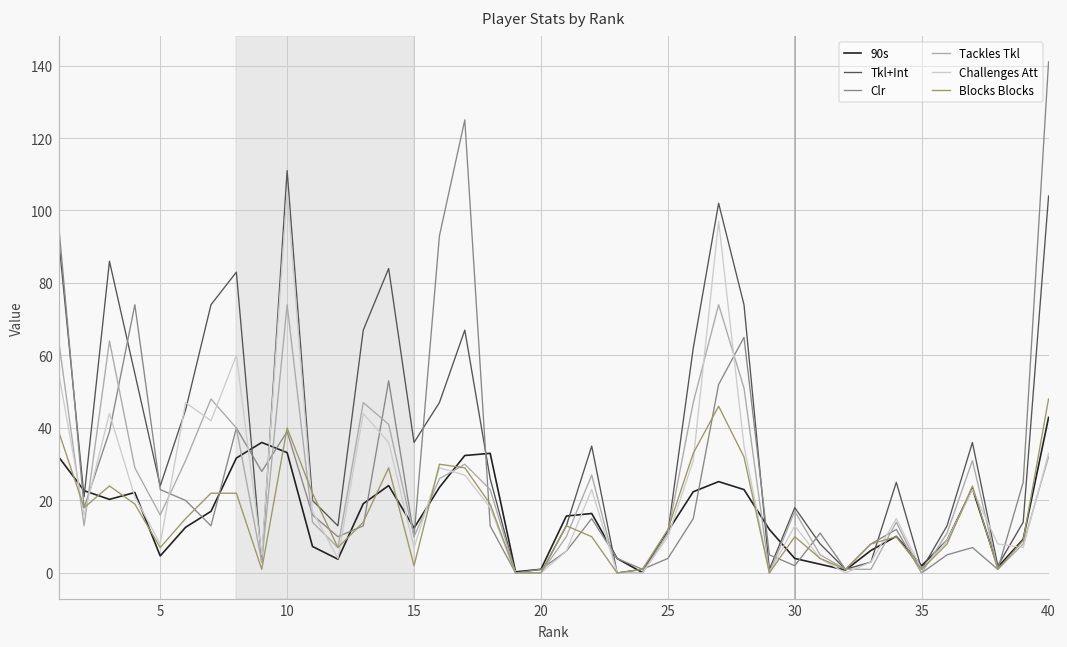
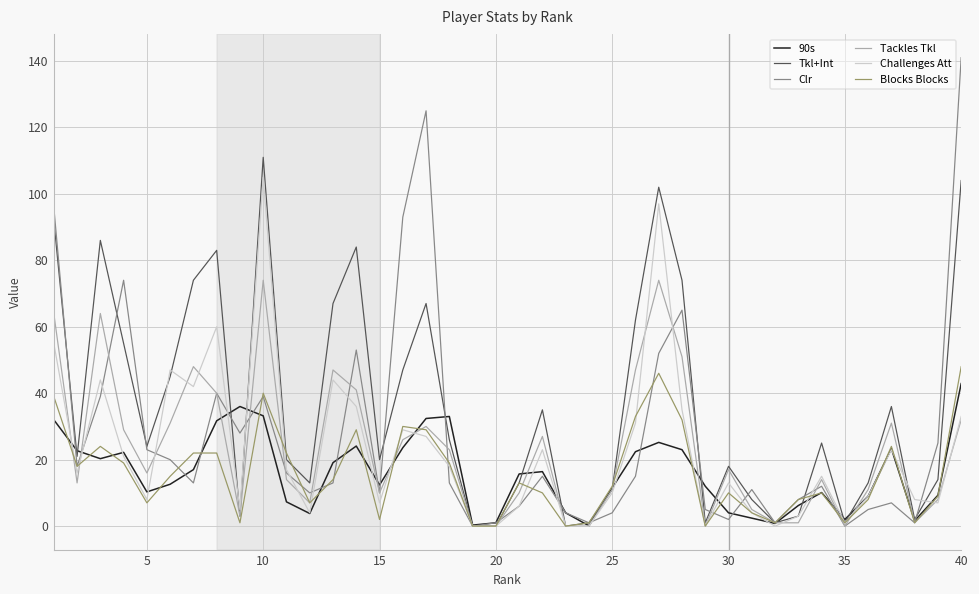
90s, 5: 5 -> 10
Tkl+Int, 15: 36 -> 20
